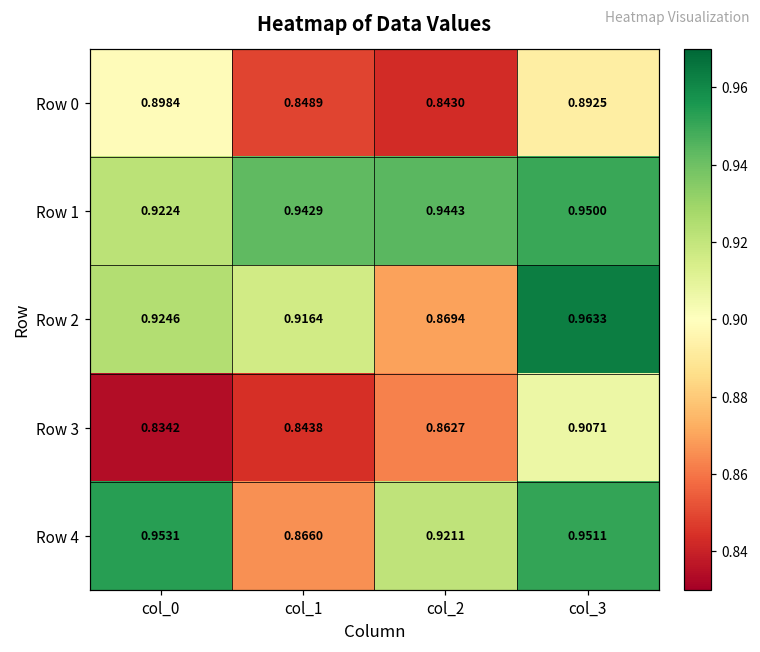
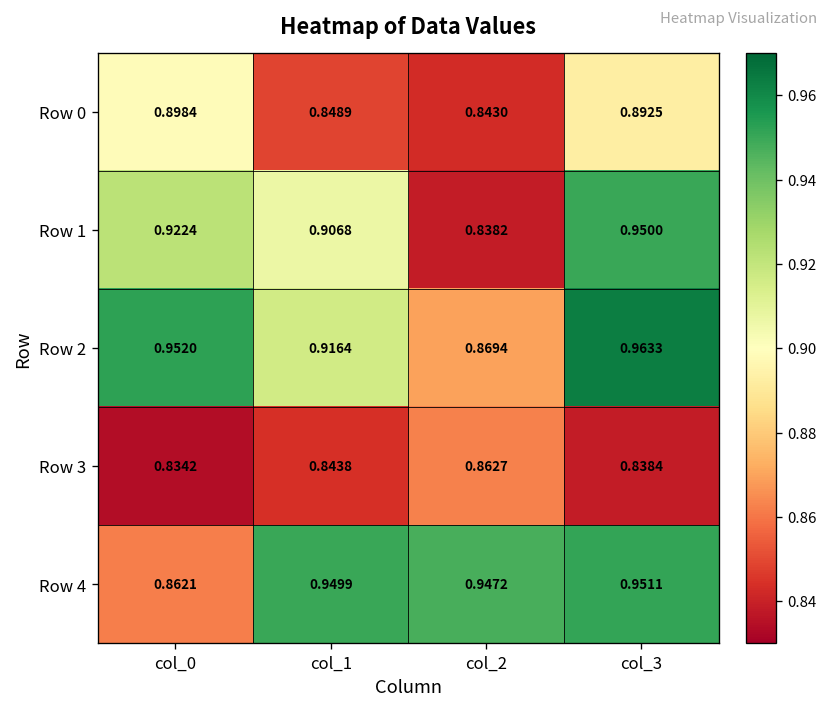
Row 1, col_1: 0.9429 -> 0.9068
Row 1, col_2: 0.9443 -> 0.8382
Row 2, col_0: 0.9246 -> 0.9520
Row 3, col_3: 0.9071 -> 0.8384
Row 4, col_0: 0.9531 -> 0.8621
Row 4, col_1: 0.8660 -> 0.9499
Row 4, col_2: 0.9211 -> 0.9472
